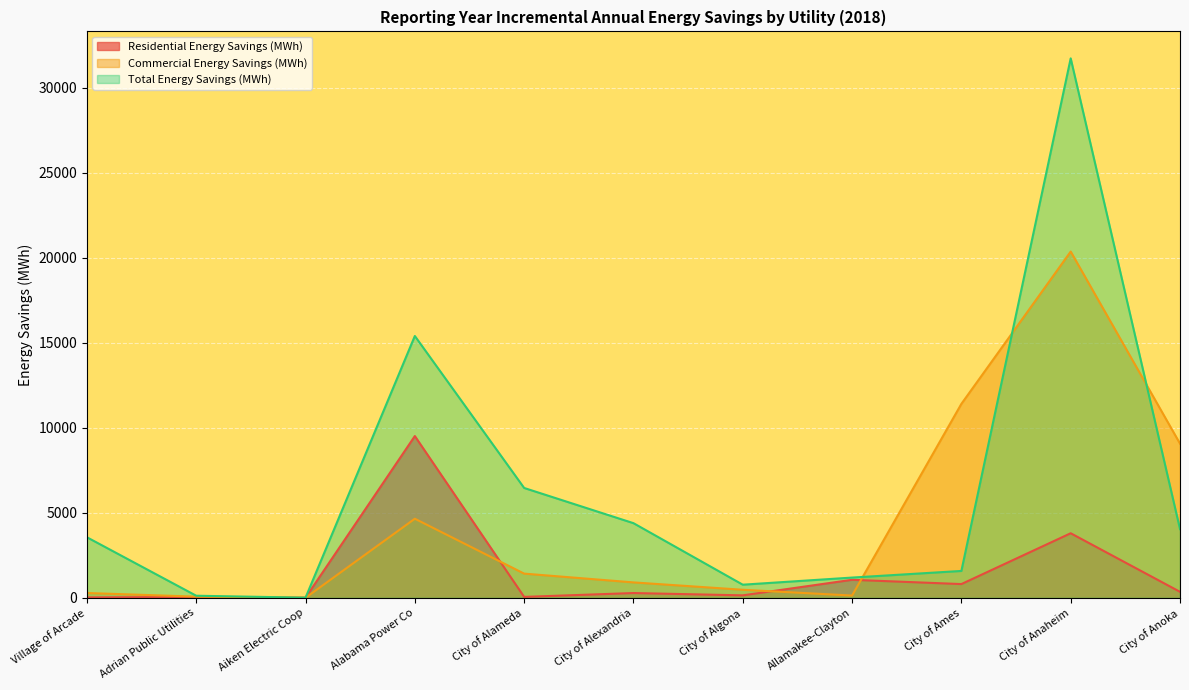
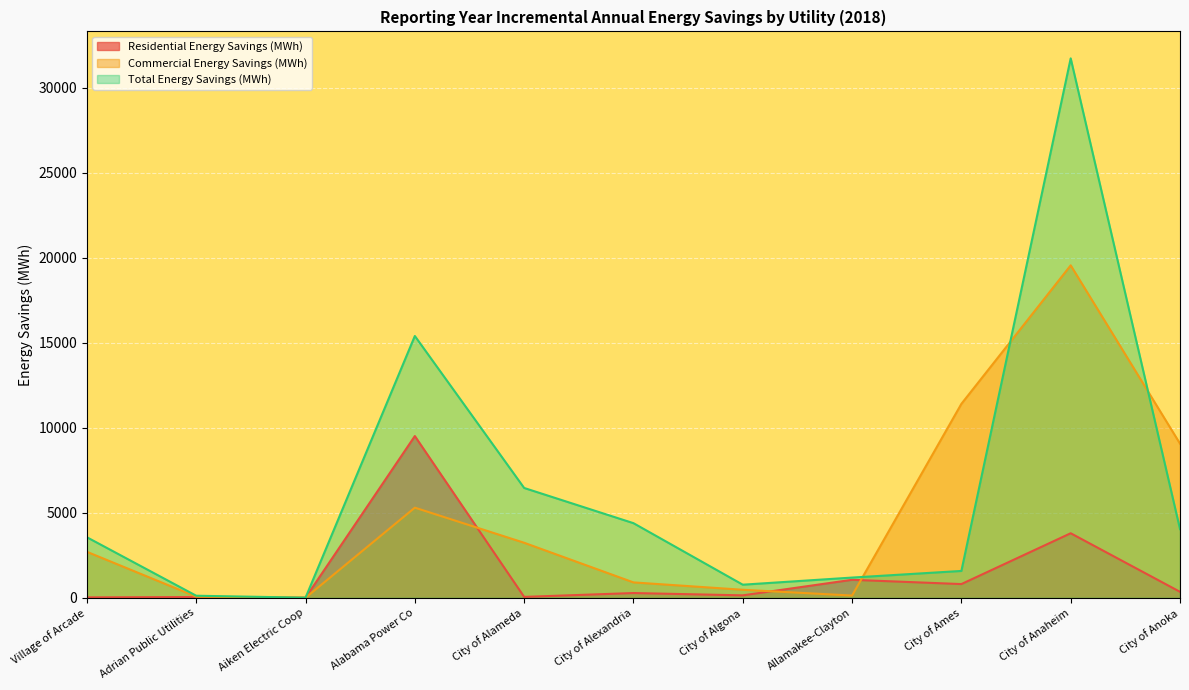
Commercial Energy Savings (MWh), Village of Arcade: 300 -> 2700
Commercial Energy Savings (MWh), Alabama Power Co: 4600 -> 5300
Commercial Energy Savings (MWh), City of Alameda: 1400 -> 3200
Commercial Energy Savings (MWh), City of Anaheim: 20400 -> 19500
